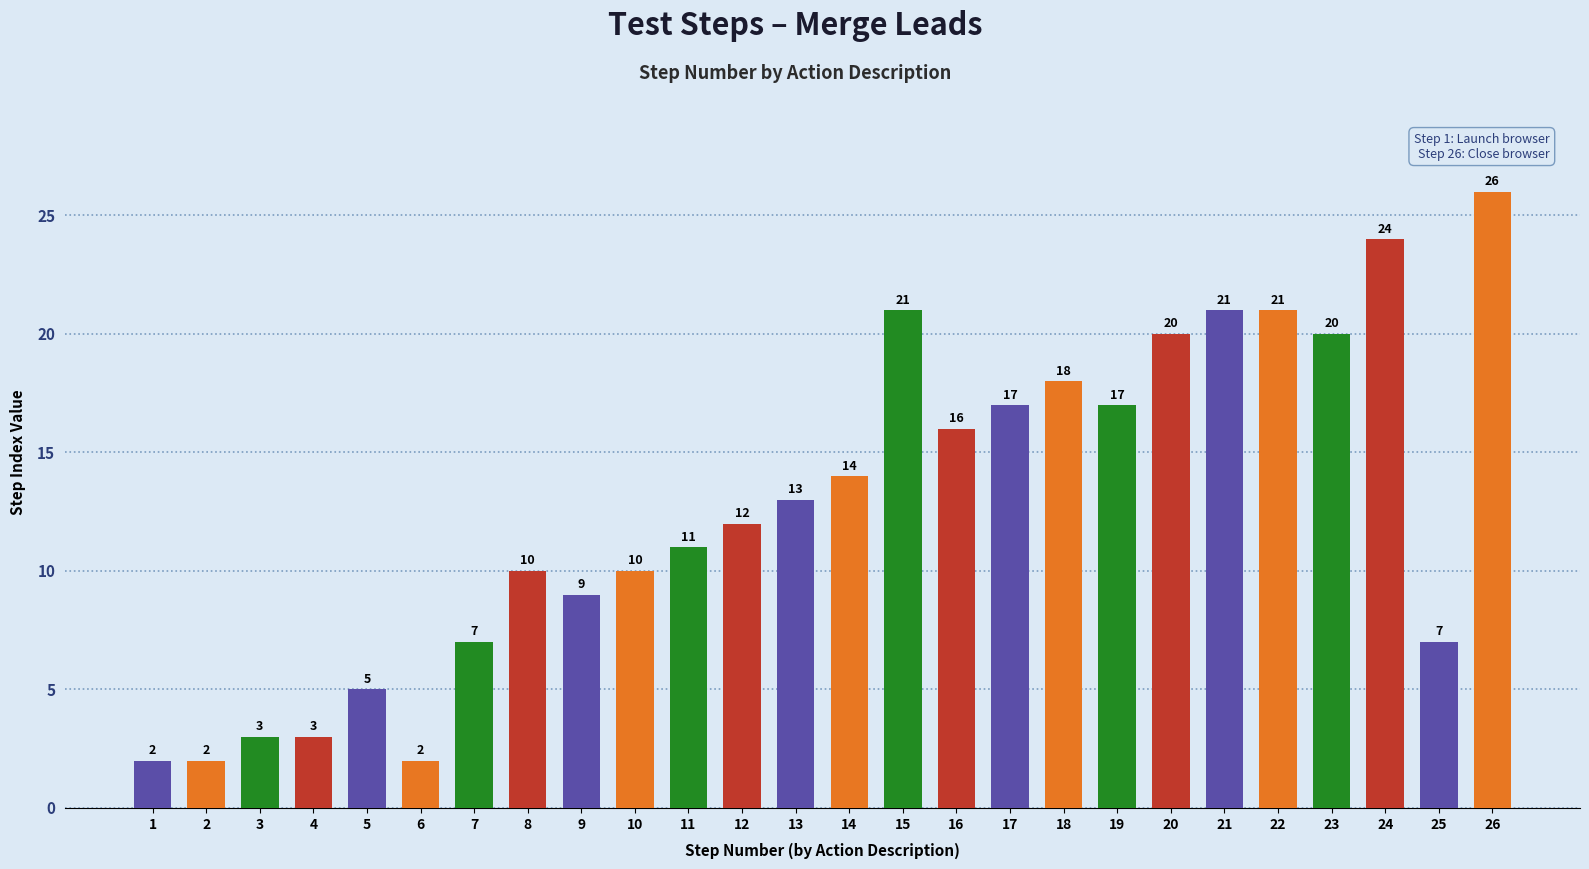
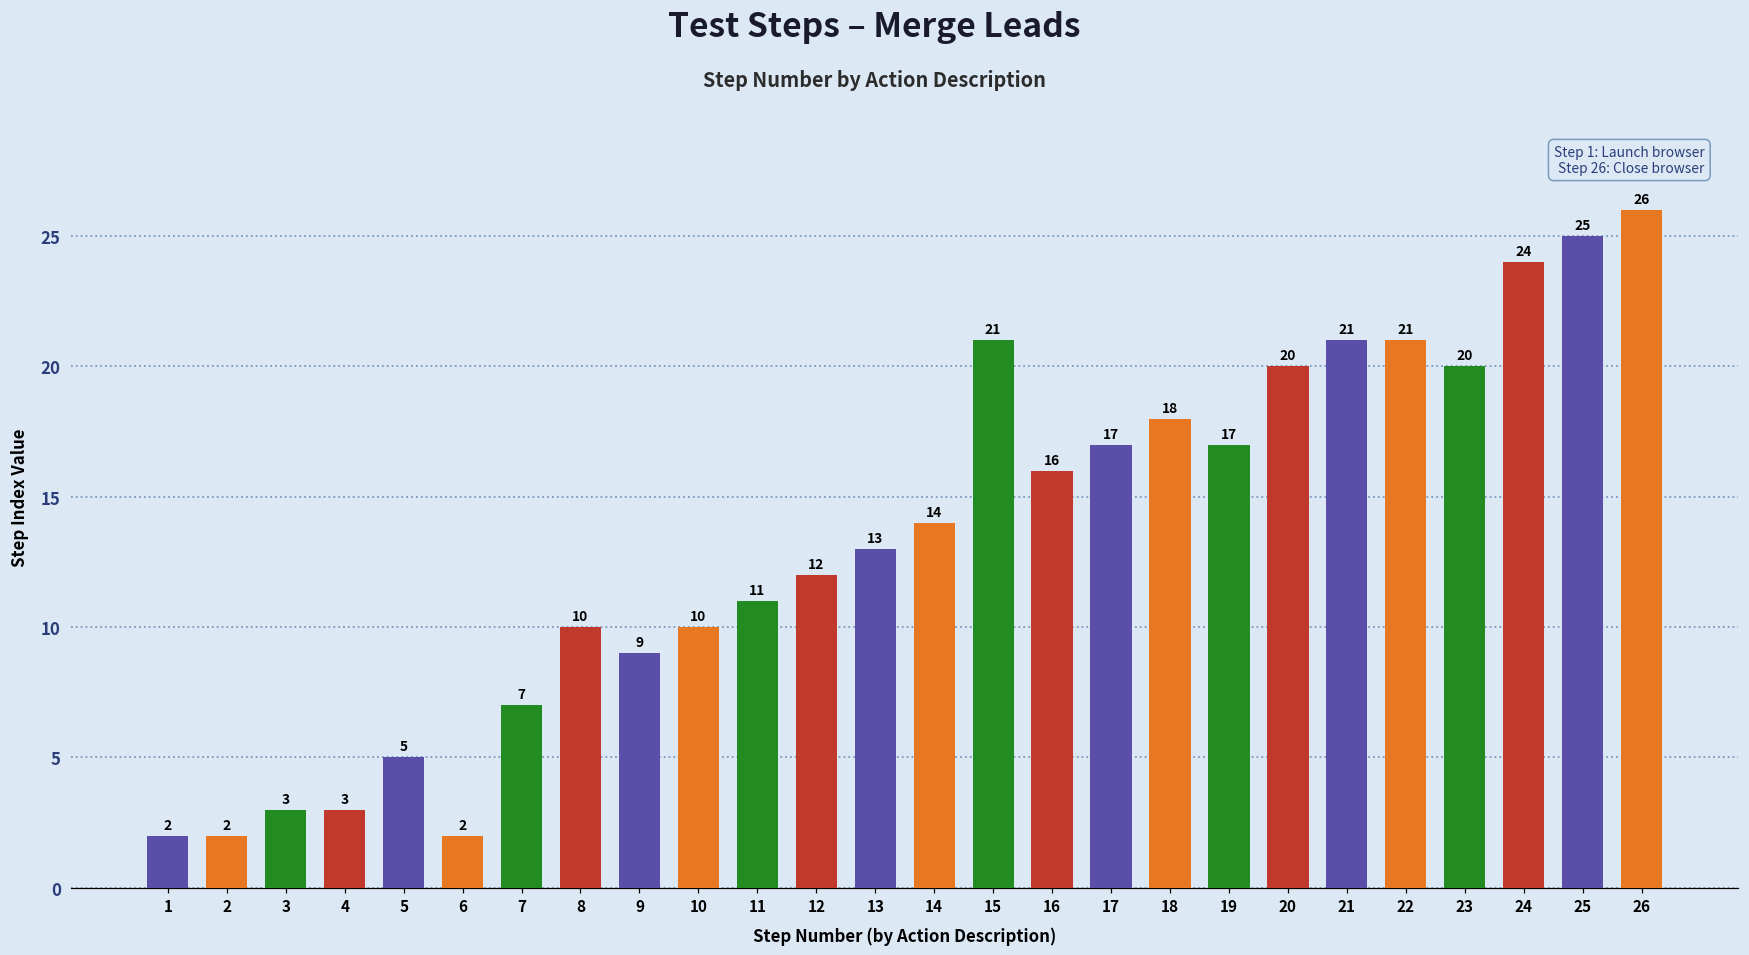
25: 7 -> 25
